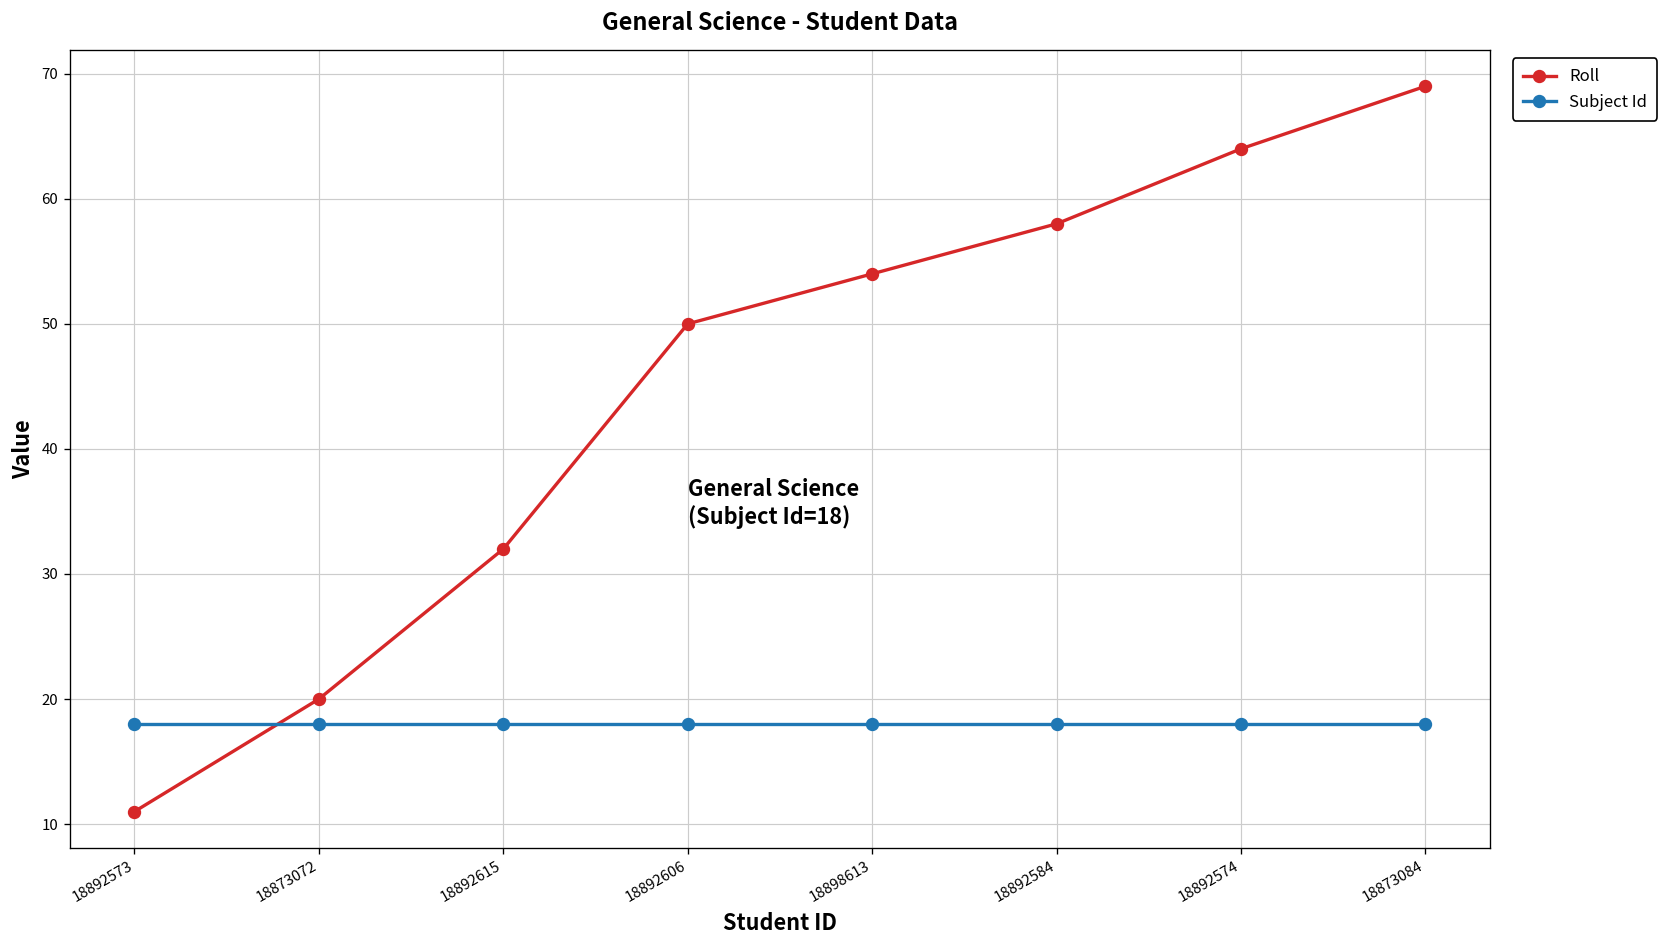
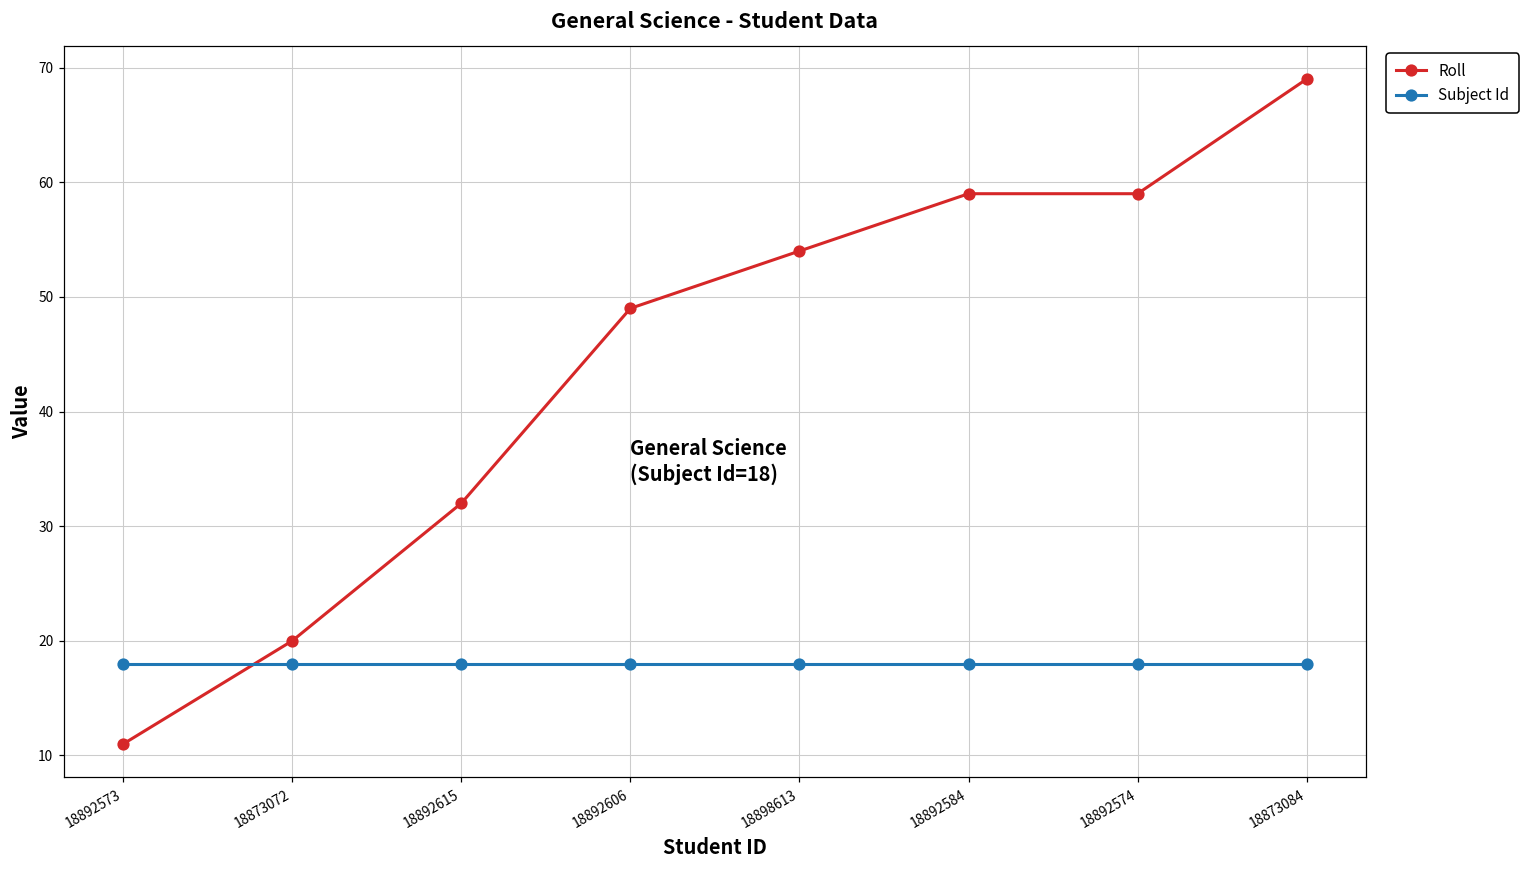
Roll, 18892606: 50 -> 49
Roll, 18892584: 58 -> 59
Roll, 18892574: 64 -> 59
